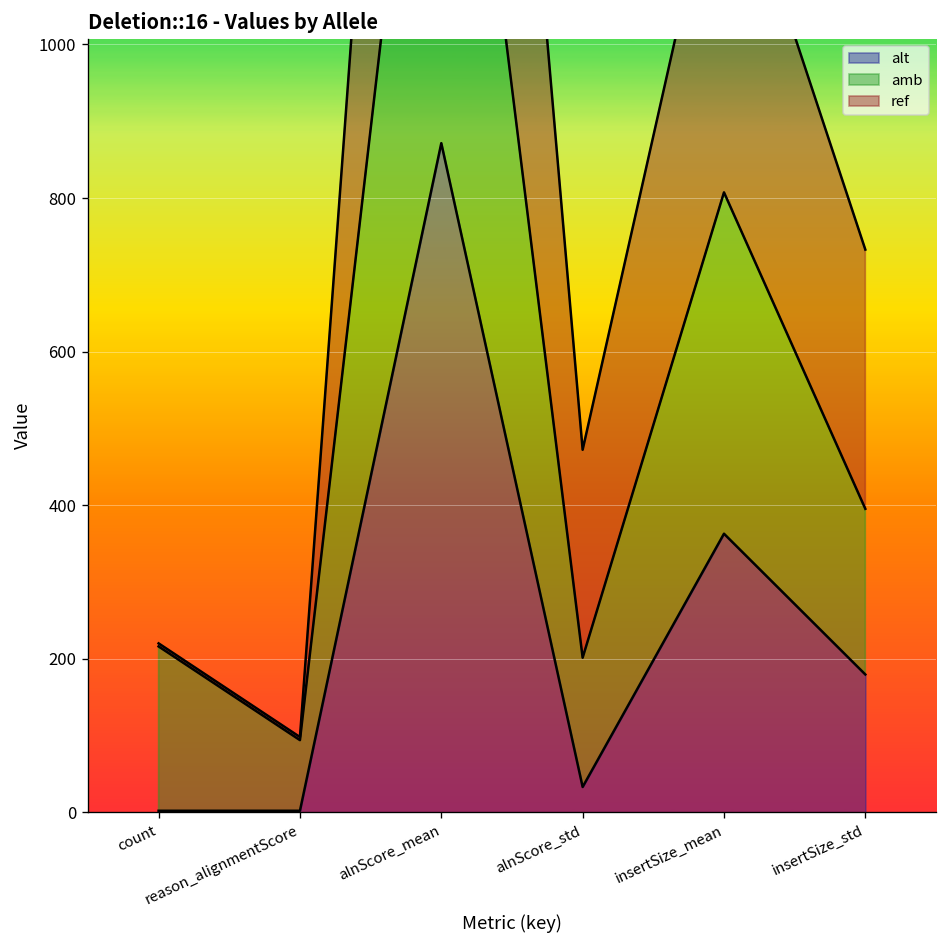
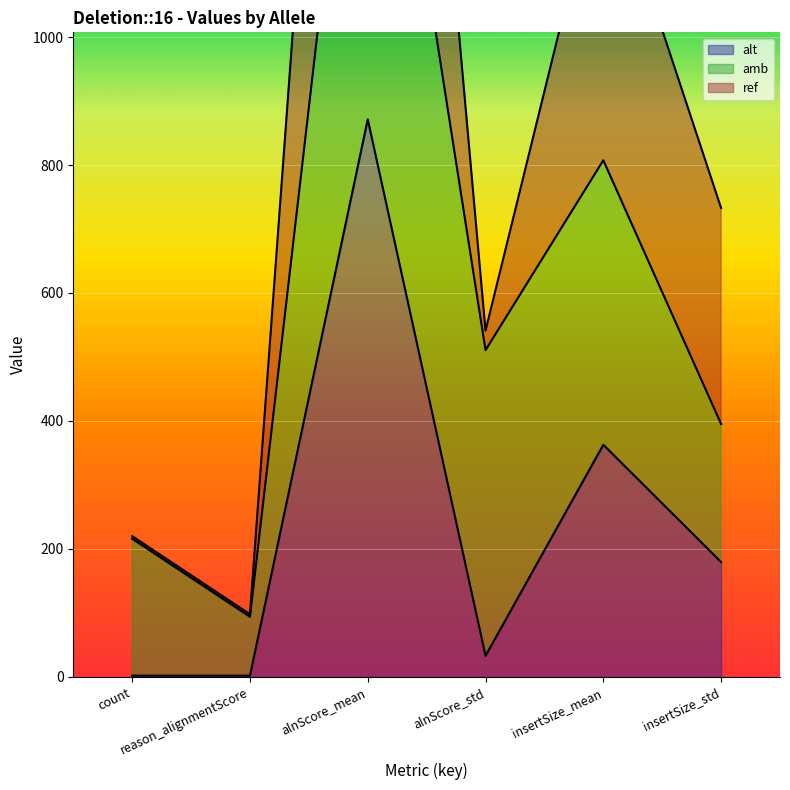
amb, alnScore_std: 170 -> 480
ref, alnScore_std: 270 -> 30
